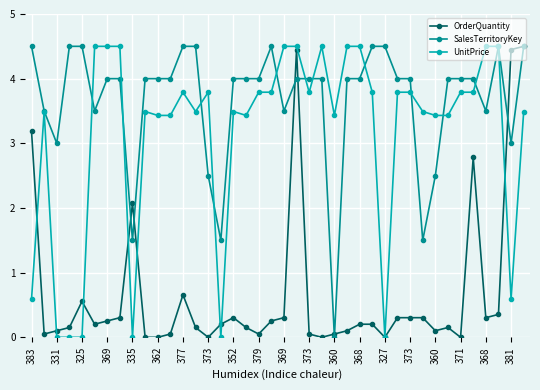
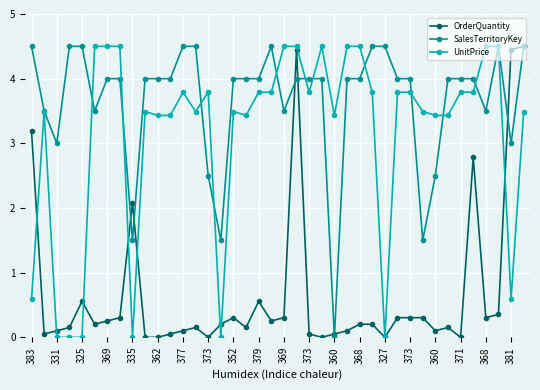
OrderQuantity, 377: 0.7 -> 0.1
OrderQuantity, 379: 0.1 -> 0.6
